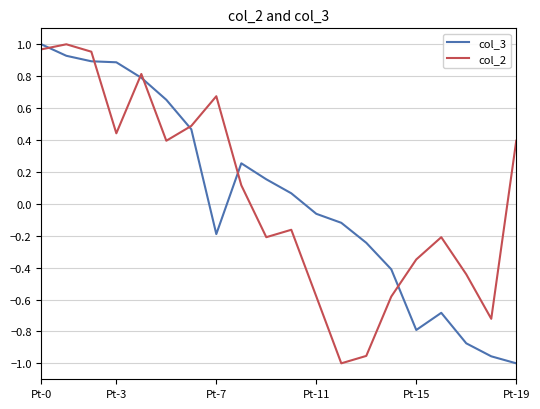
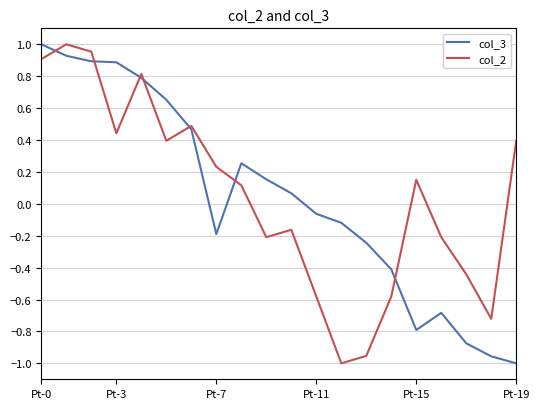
col_2, Pt-0: 0.97 -> 0.91
col_2, Pt-7: 0.67 -> 0.23
col_2, Pt-15: -0.35 -> 0.15
